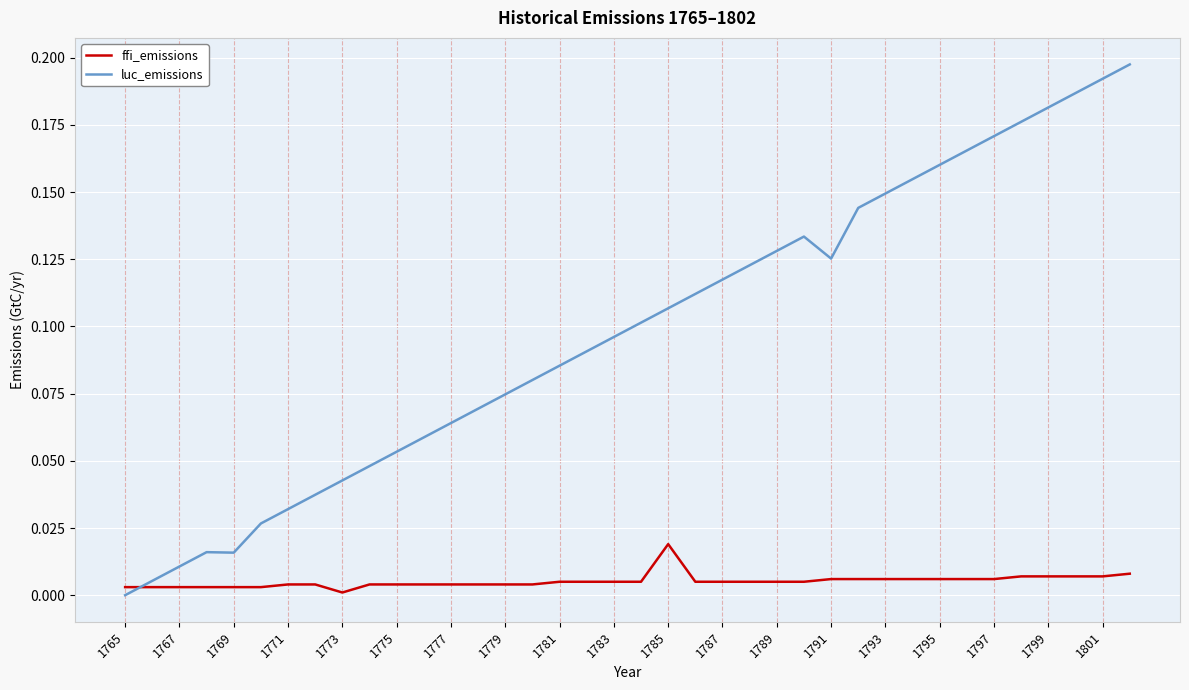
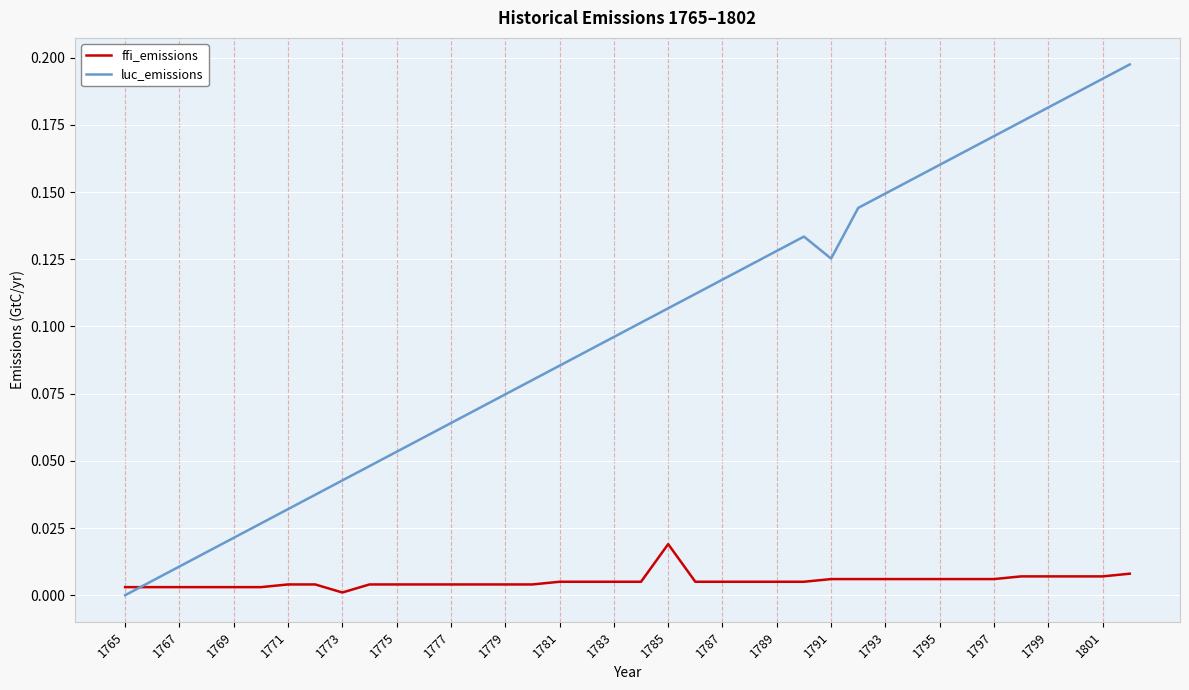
luc_emissions, 1769: 0.016 -> 0.021
